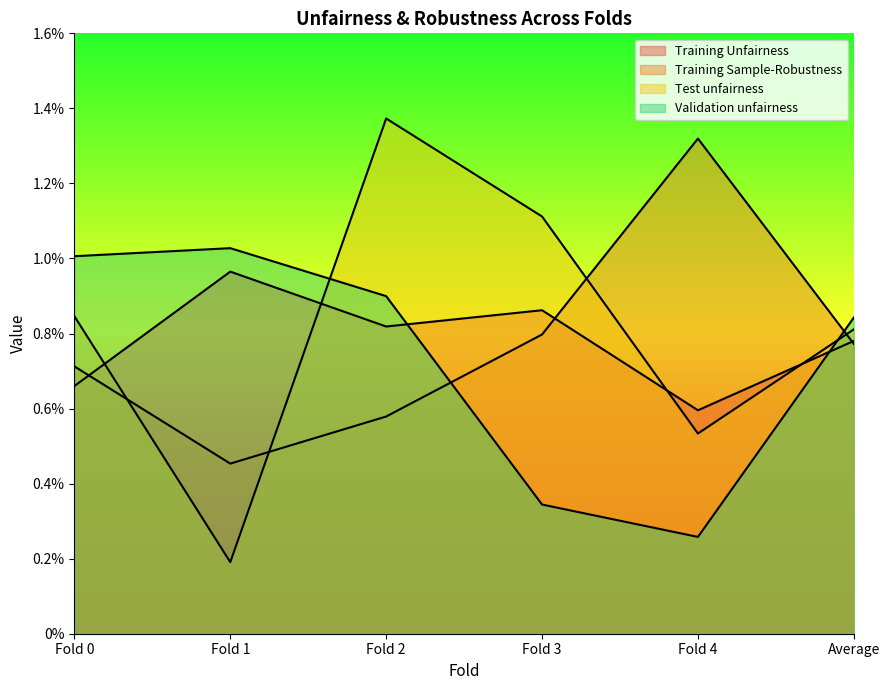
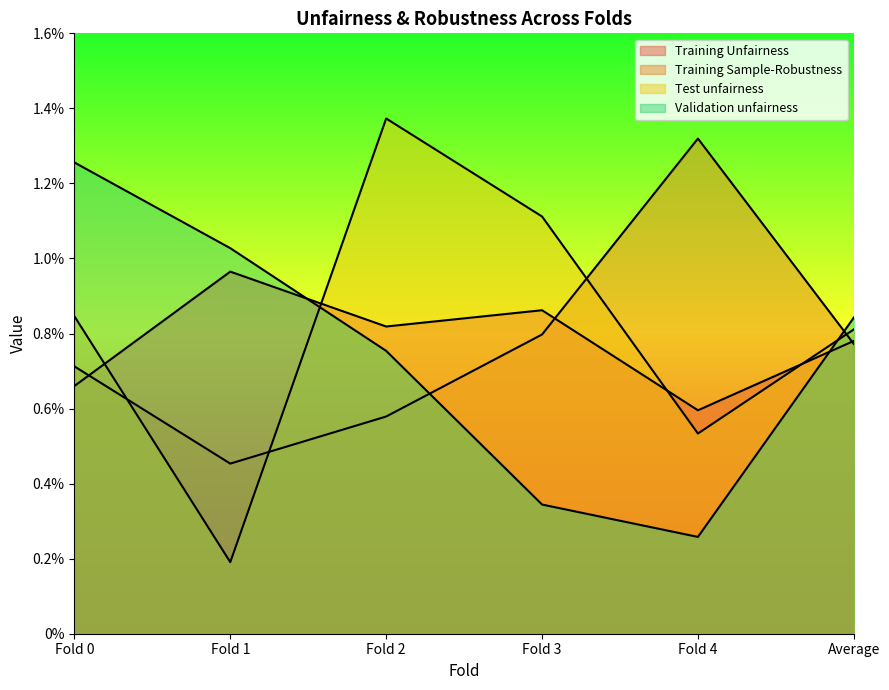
Validation unfairness, Fold 0: 1.01% -> 1.26%
Validation unfairness, Fold 2: 0.90% -> 0.75%
